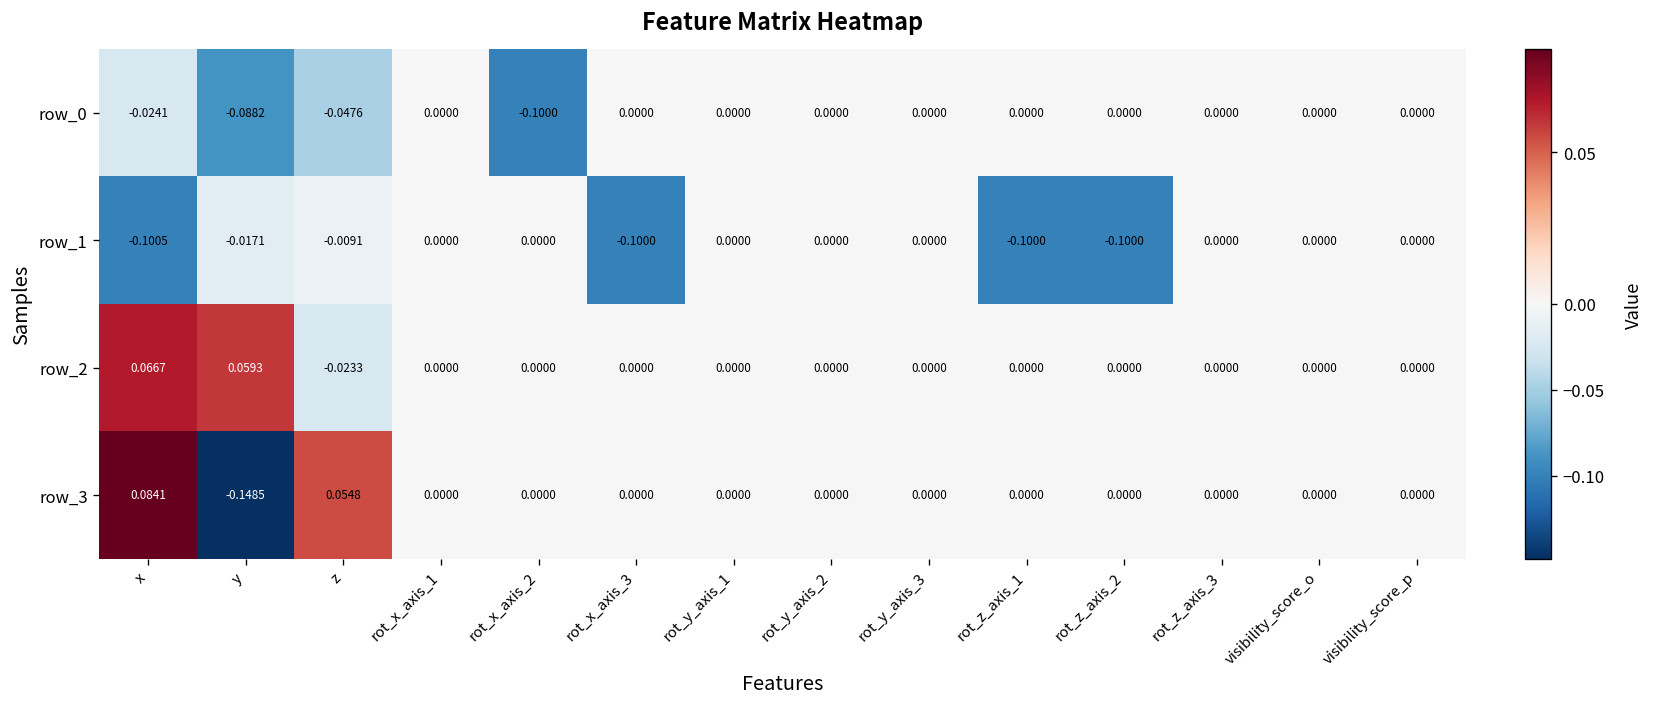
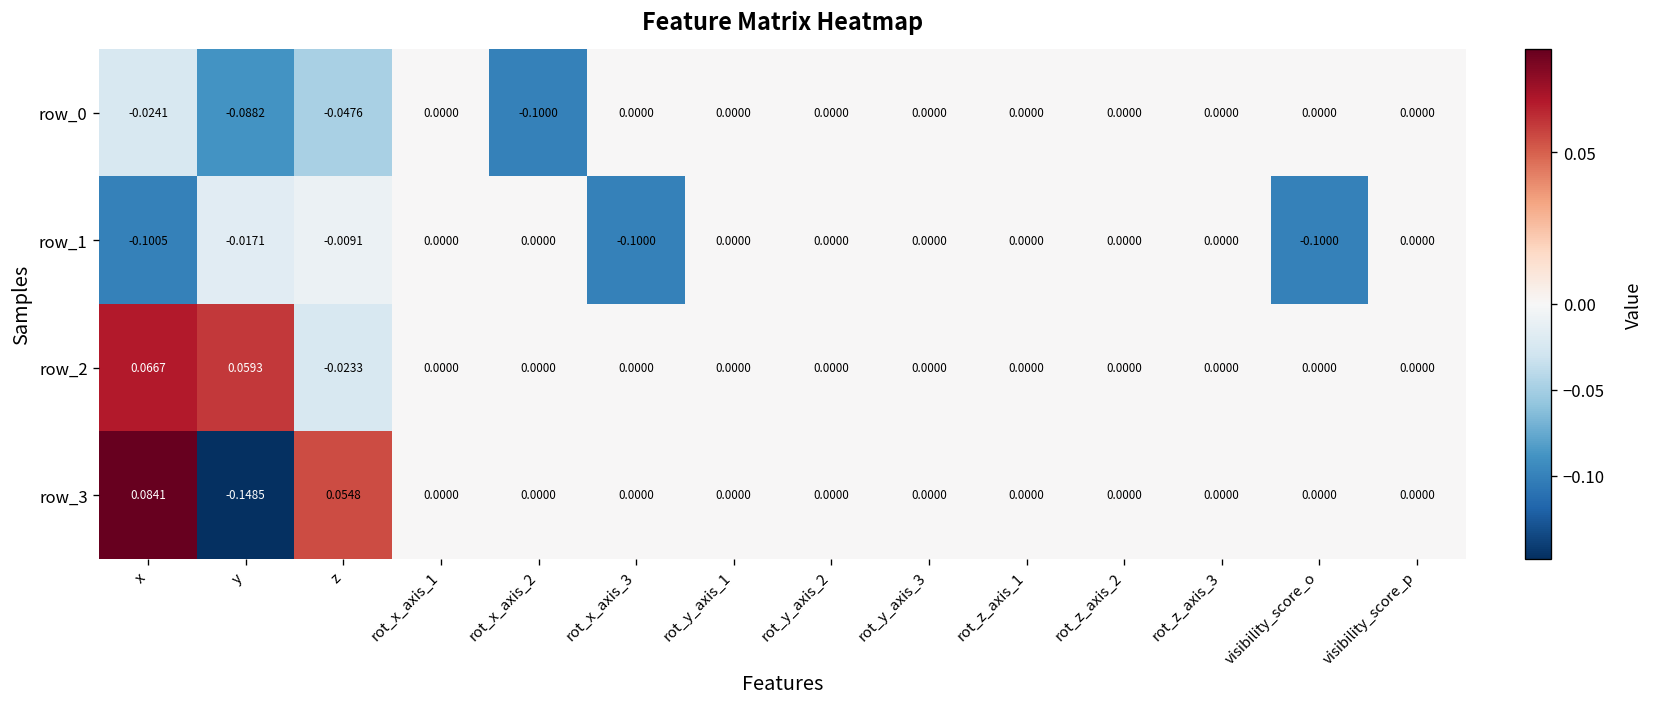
row_1, rot_z_axis_1: -0.1000 -> 0.0000
row_1, rot_z_axis_2: -0.1000 -> 0.0000
row_1, visibility_score_o: 0.0000 -> -0.1000
